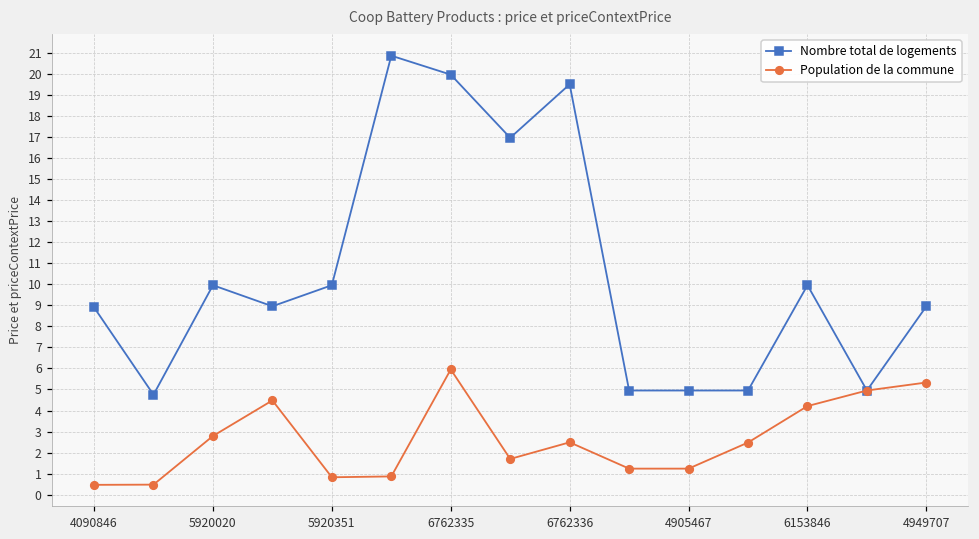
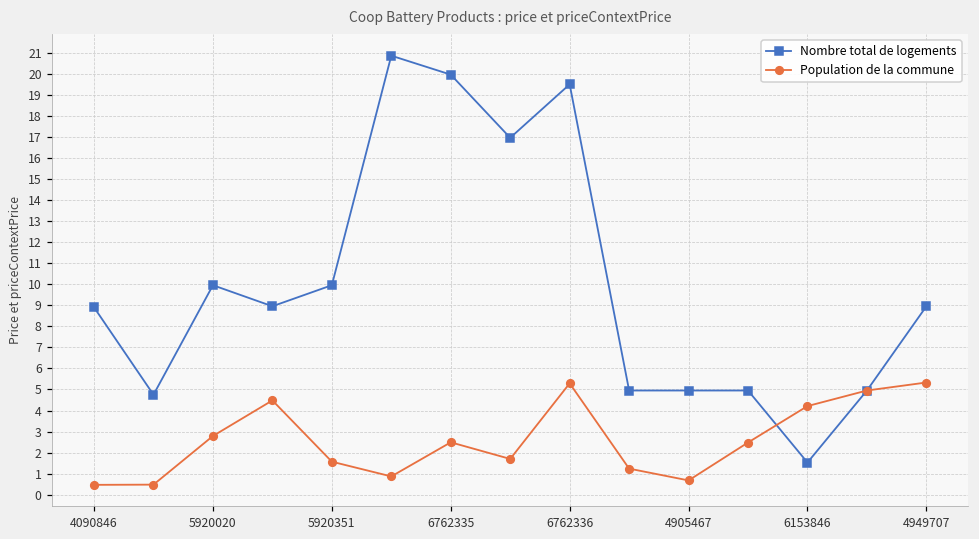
Population de la commune, 5920351: 0.8 -> 1.6
Population de la commune, 6762335: 6.0 -> 2.5
Population de la commune, 6762336: 2.5 -> 5.3
Population de la commune, 4905467: 1.2 -> 0.7
Nombre total de logements, 6153846: 10.0 -> 1.5
